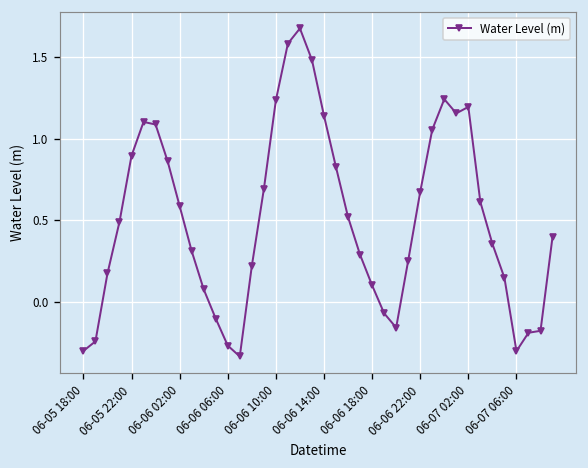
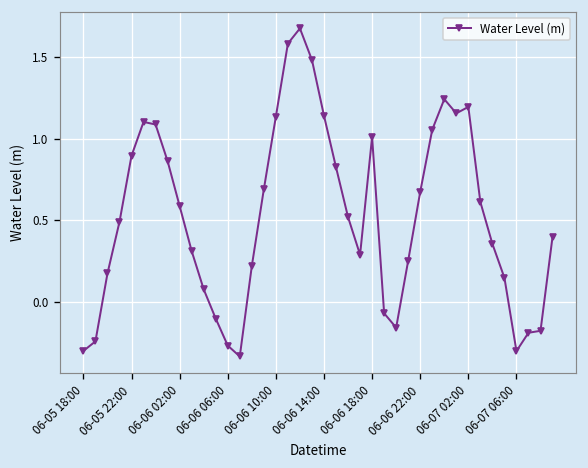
06-06 10:00: 1.23 -> 1.13
06-06 18:00: 0.10 -> 1.01
